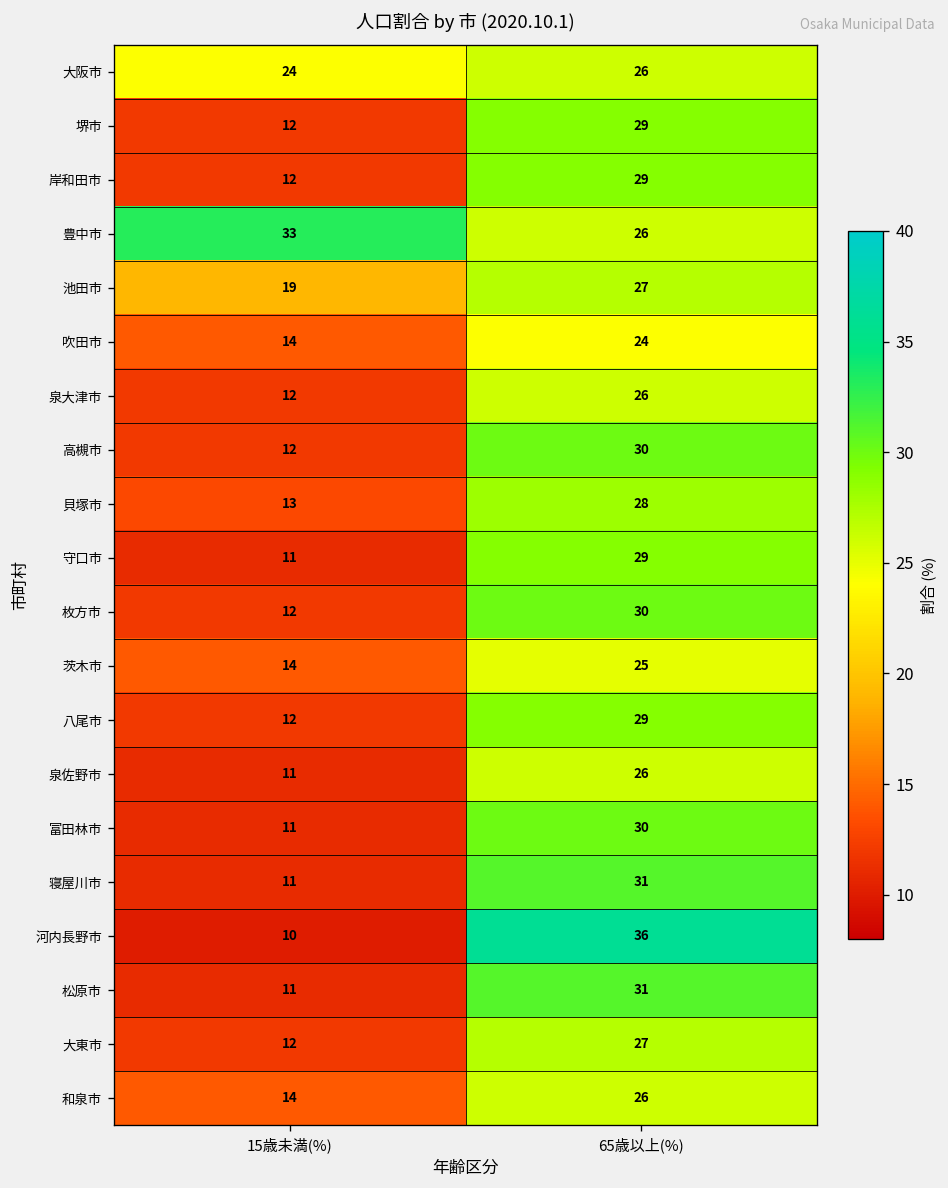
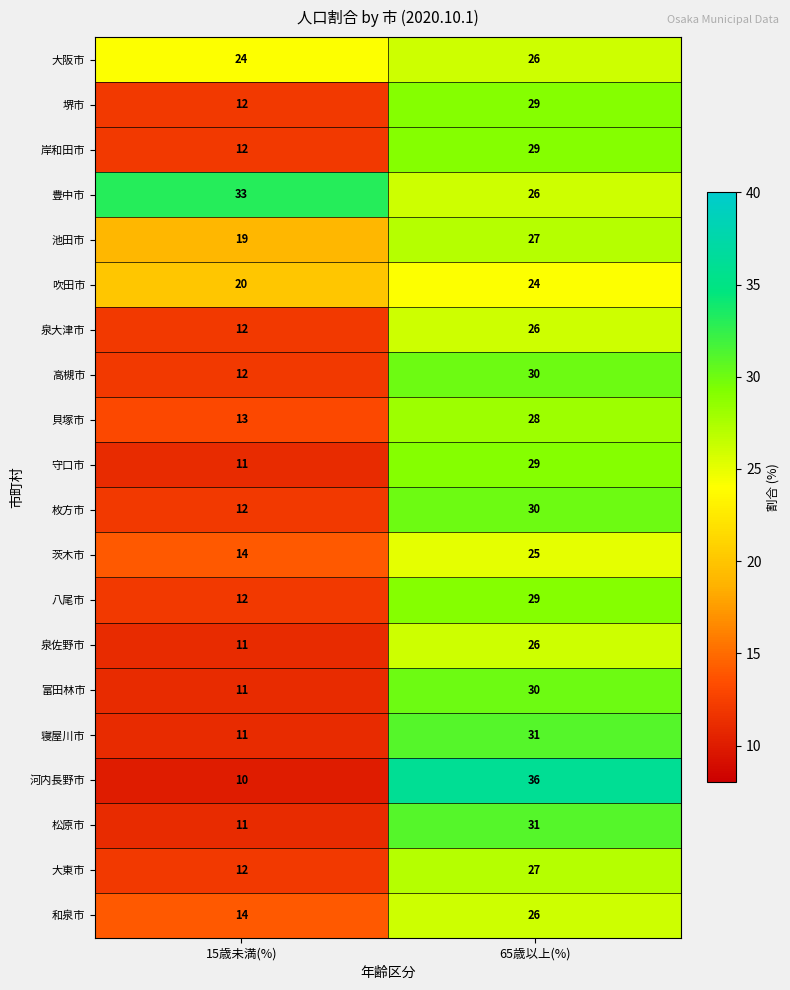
吹田市, 15歳未満(%): 14 -> 20
